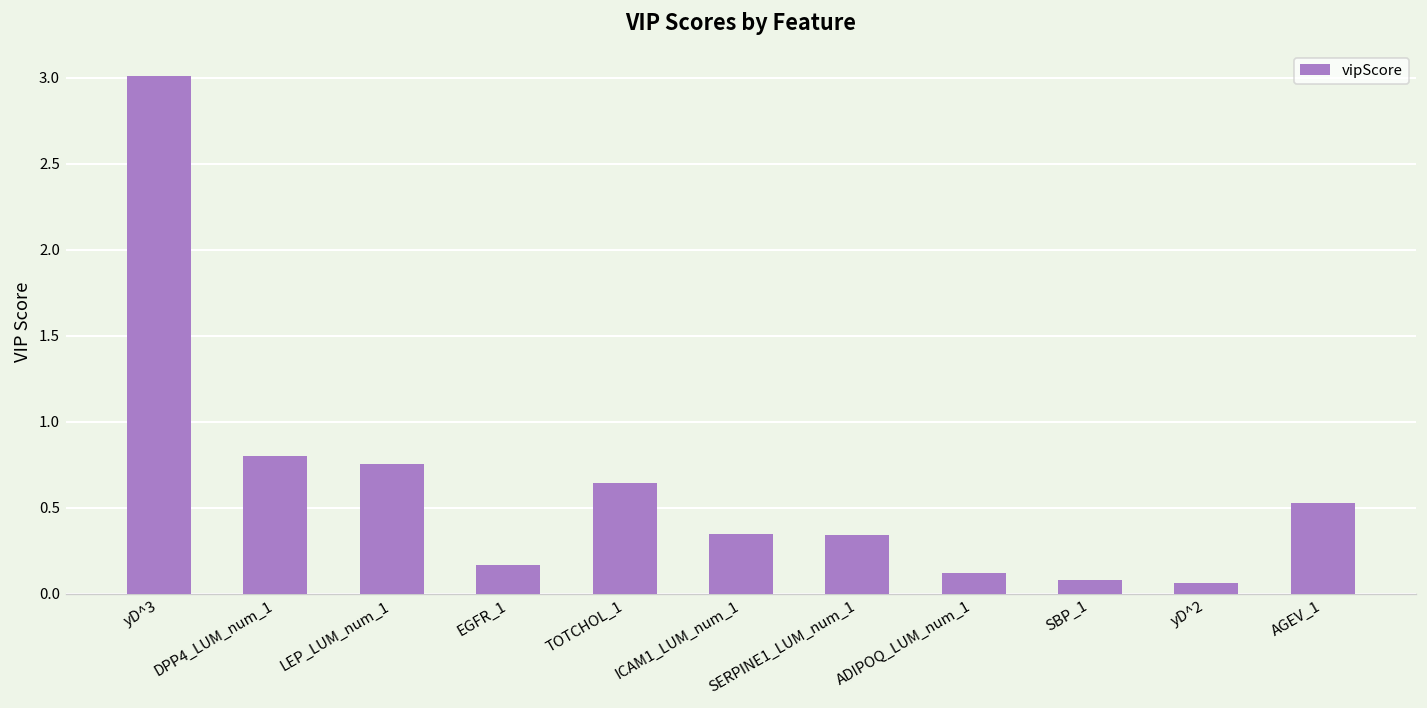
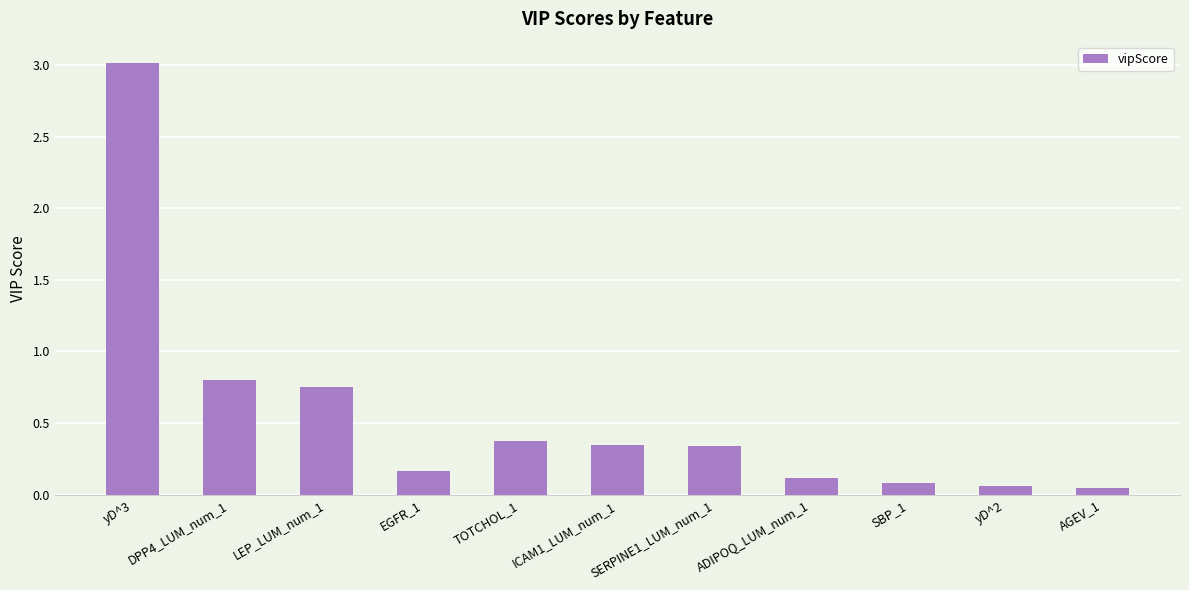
TOTCHOL_1: 0.64 -> 0.38
AGEV_1: 0.53 -> 0.05
